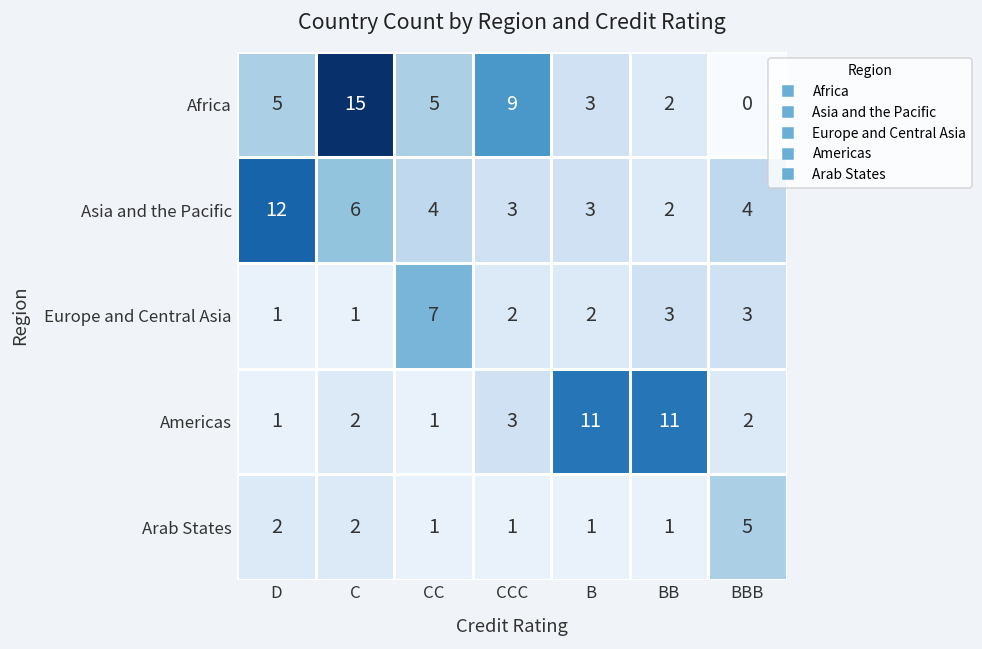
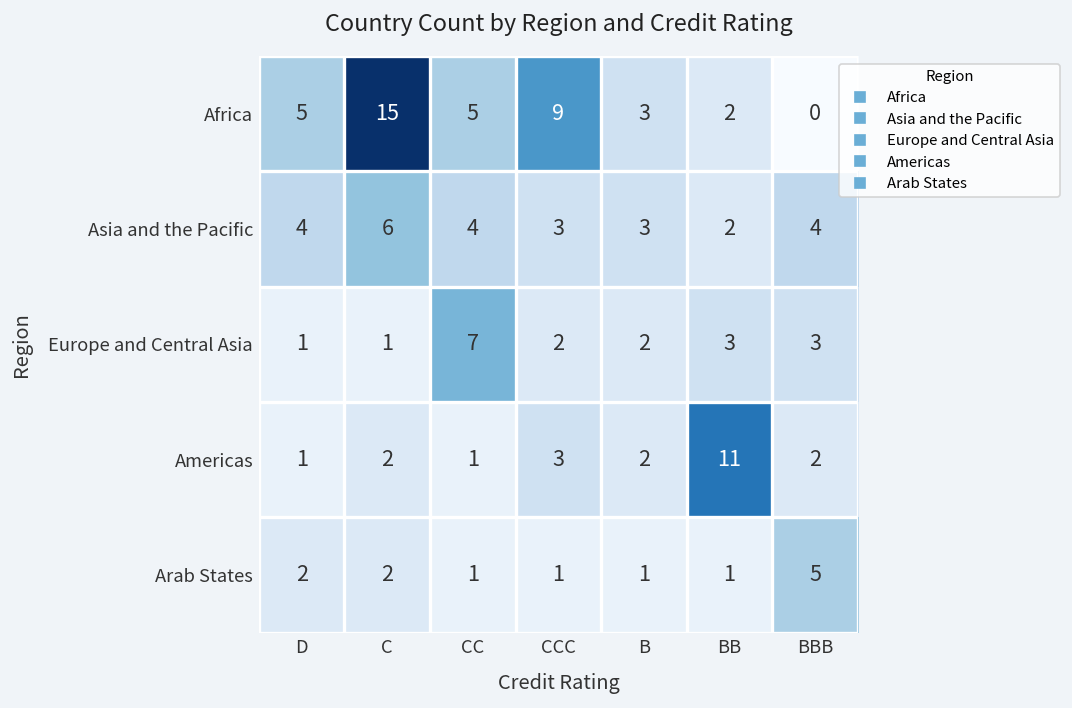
Asia and the Pacific, D: 12 -> 4
Americas, B: 11 -> 2
